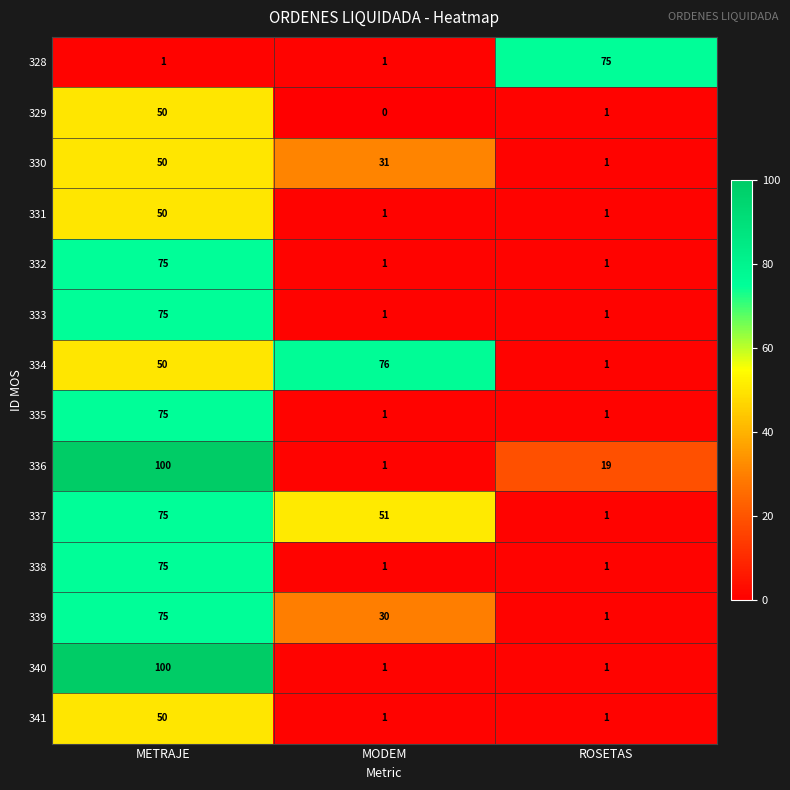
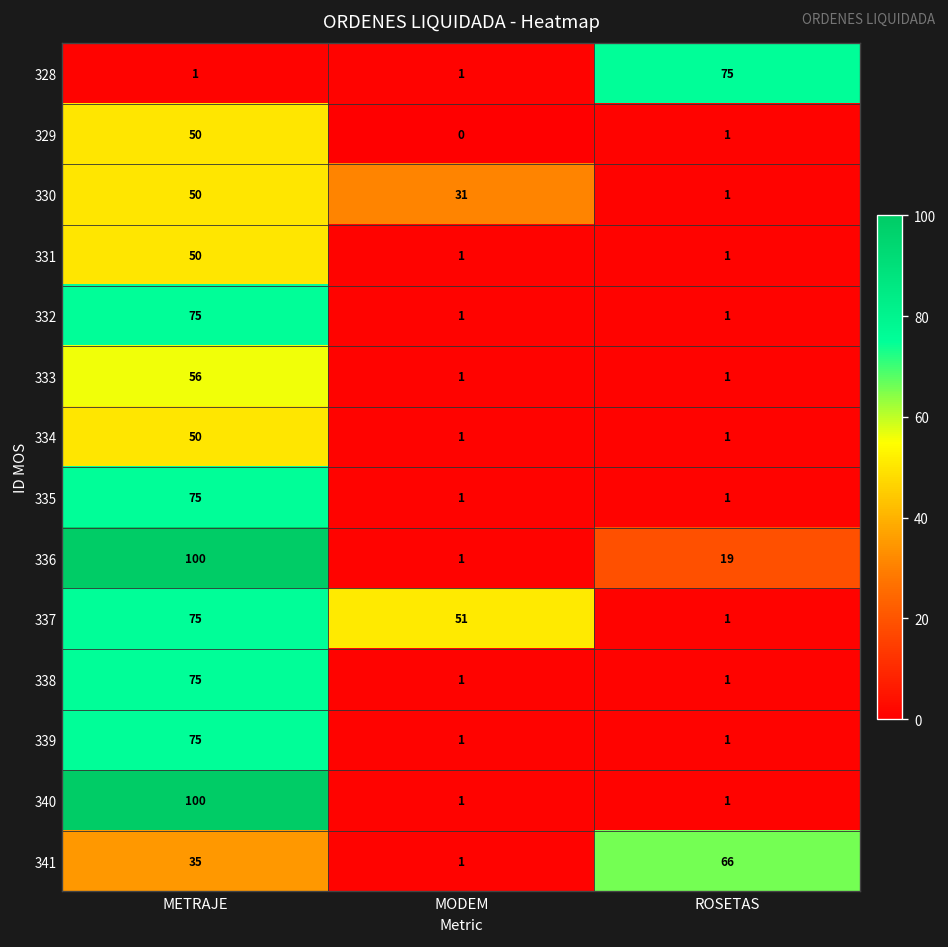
333, METRAJE: 75 -> 56
334, MODEM: 76 -> 1
339, MODEM: 30 -> 1
341, METRAJE: 50 -> 35
341, ROSETAS: 1 -> 66
